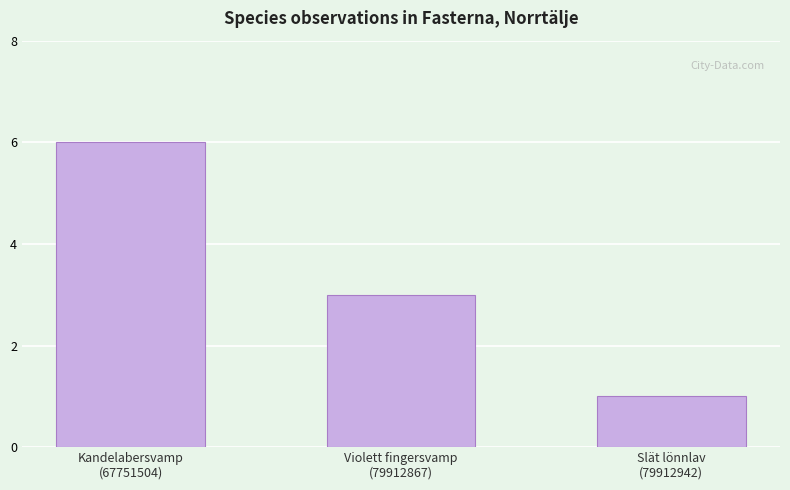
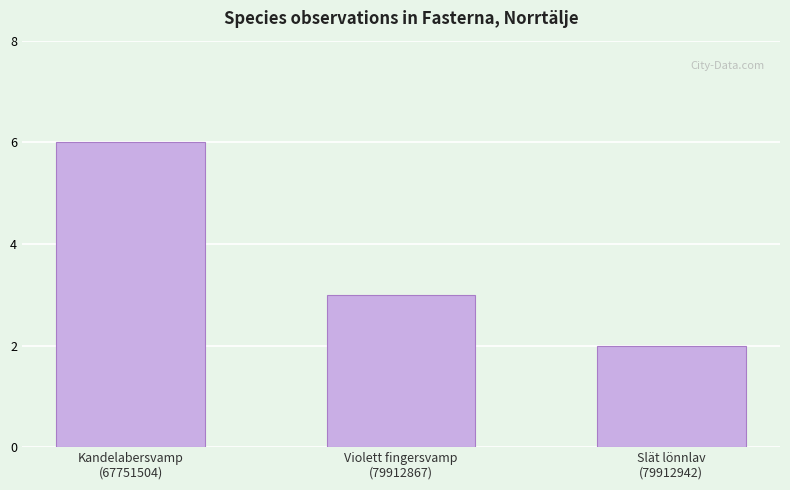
Slät lönnlav (79912942): 1 -> 2
